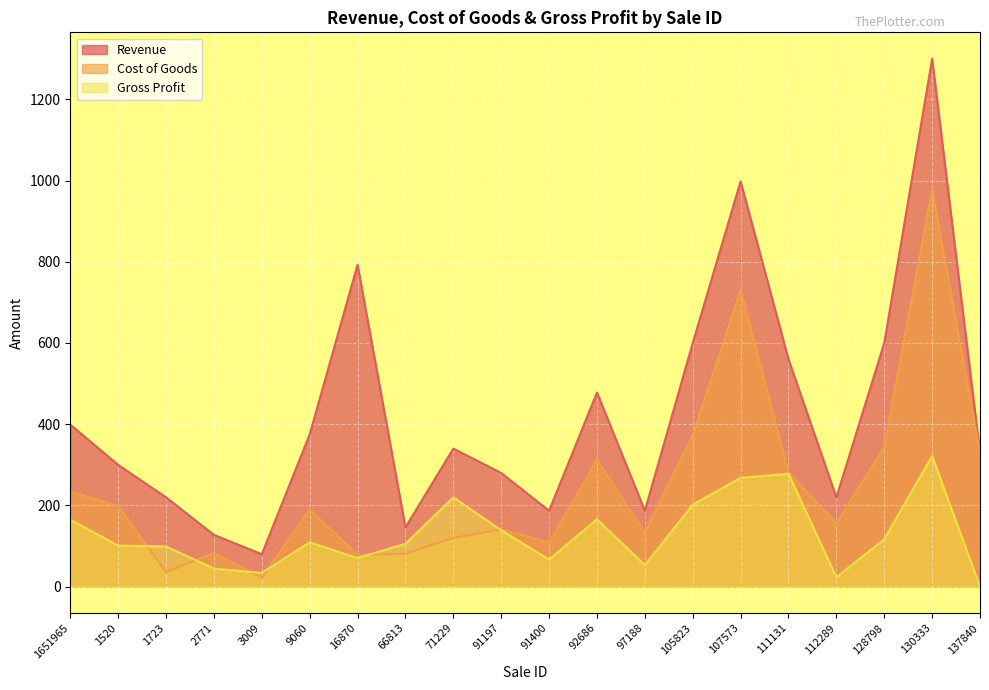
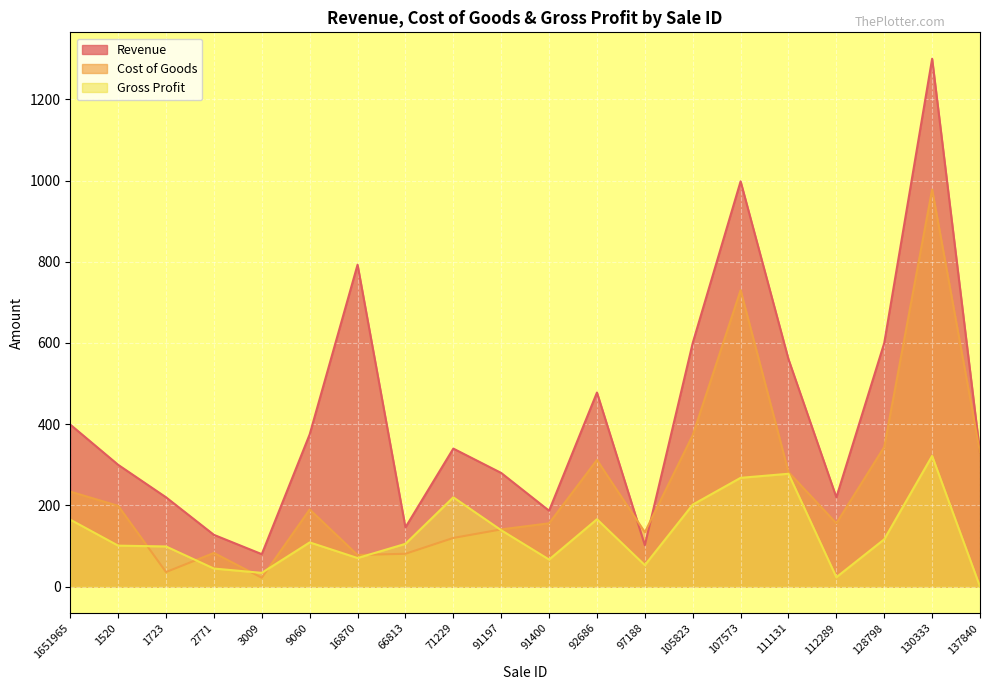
Cost of Goods, 91400: 110 -> 160
Revenue, 97188: 190 -> 100
